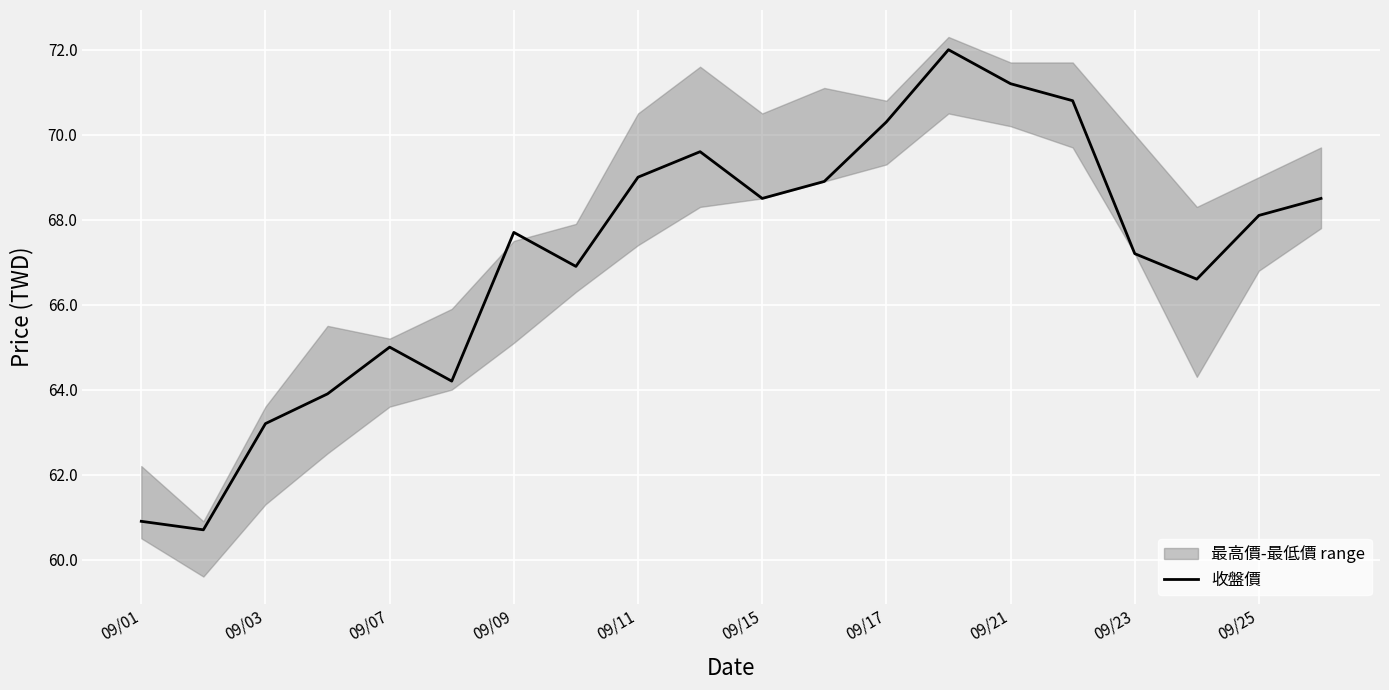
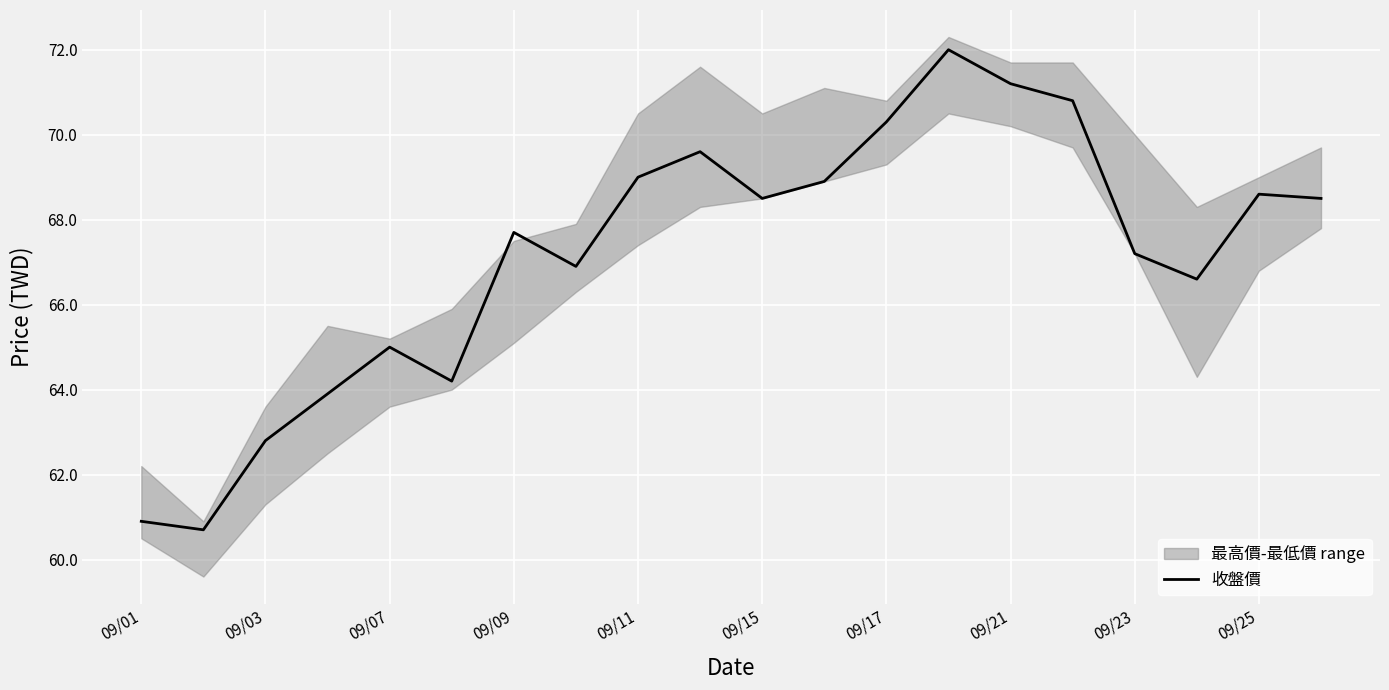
收盤價, 09/03: 63.2 -> 62.8
收盤價, 09/25: 68.1 -> 68.6
